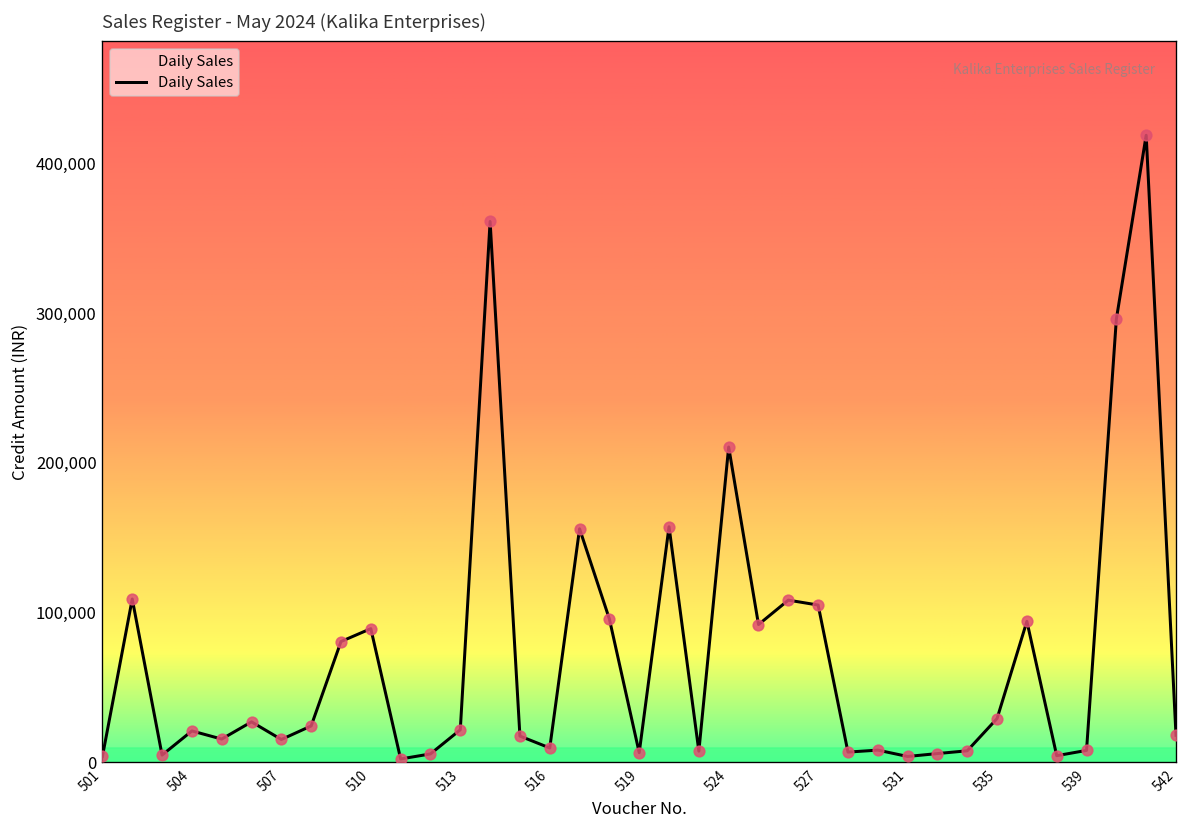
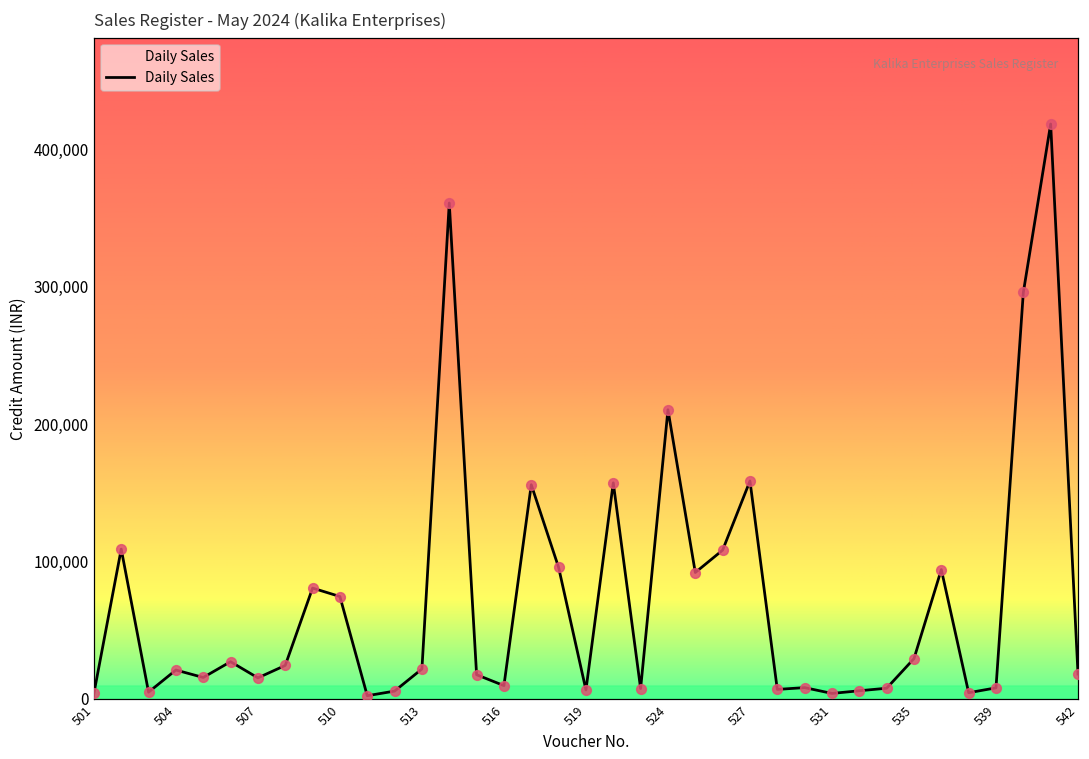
510: 89,000 -> 75,000
527: 105,000 -> 159,000
